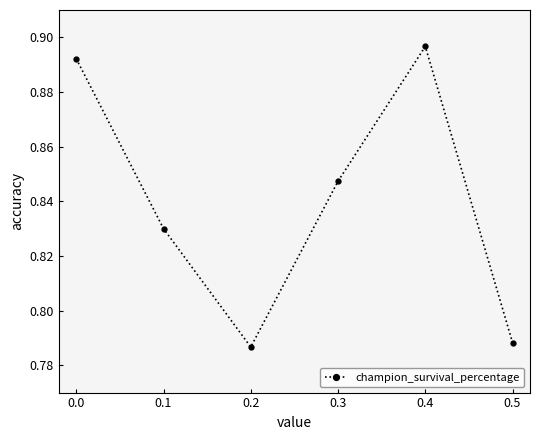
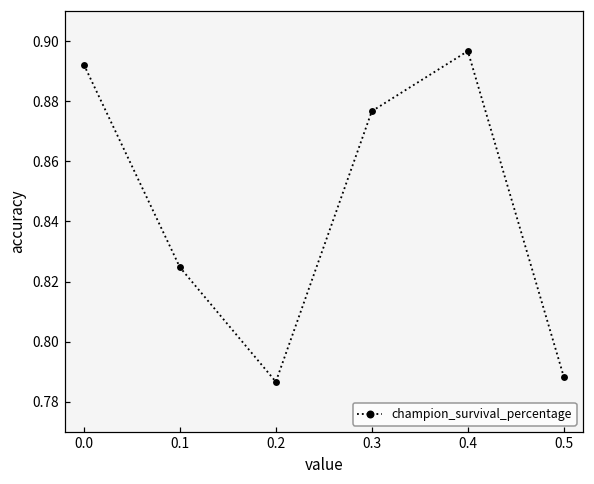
0.1: 0.830 -> 0.825
0.3: 0.847 -> 0.877
